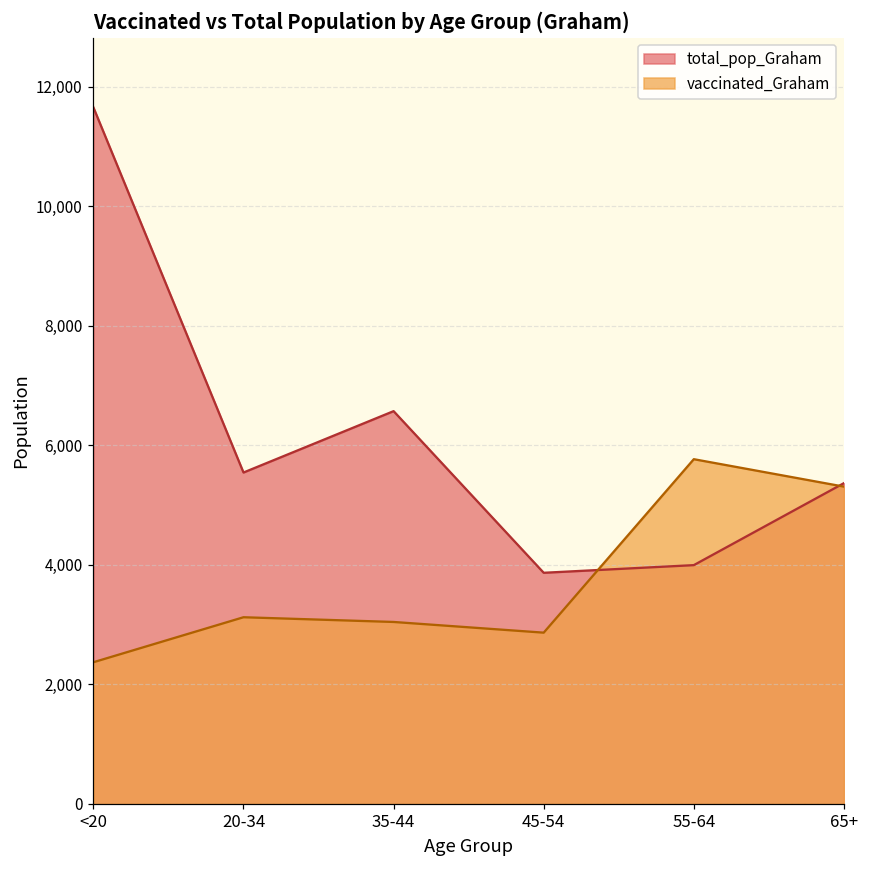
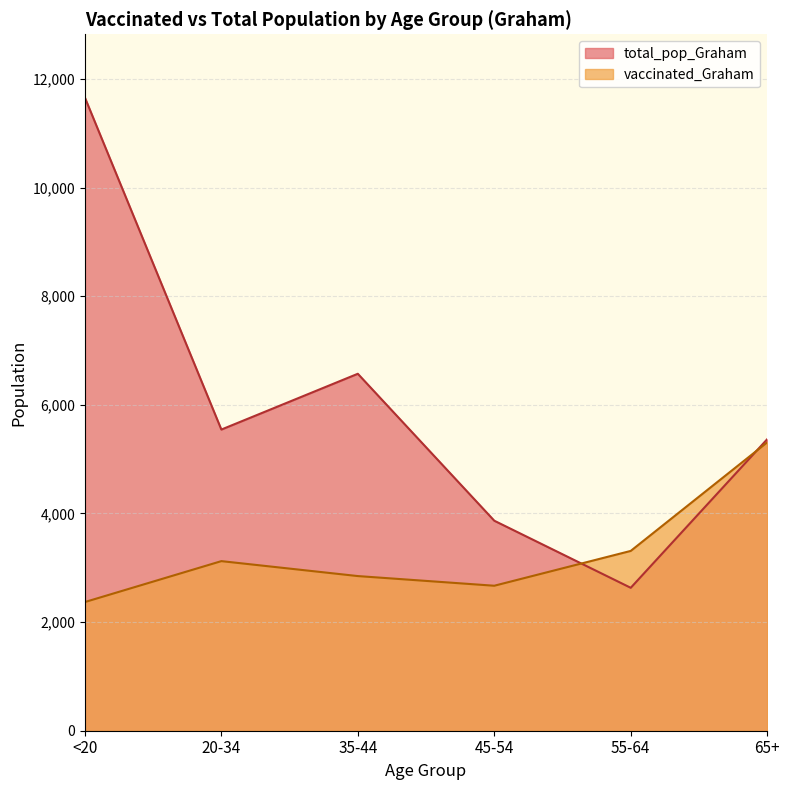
vaccinated_Graham, 35-44: 3,000 -> 2,800
vaccinated_Graham, 45-54: 2,900 -> 2,700
total_pop_Graham, 55-64: 4,000 -> 2,600
vaccinated_Graham, 55-64: 5,800 -> 3,300
